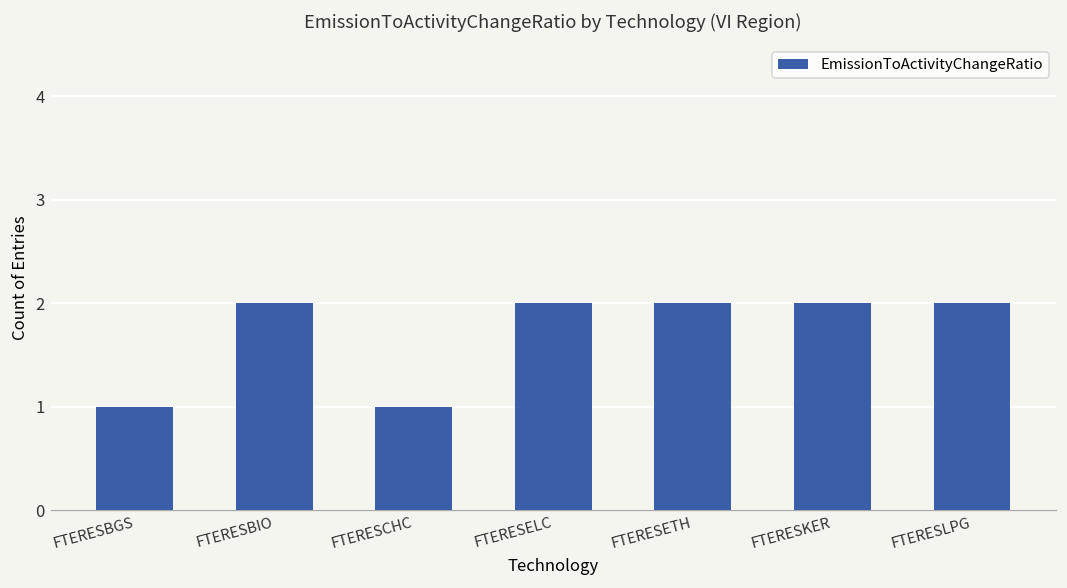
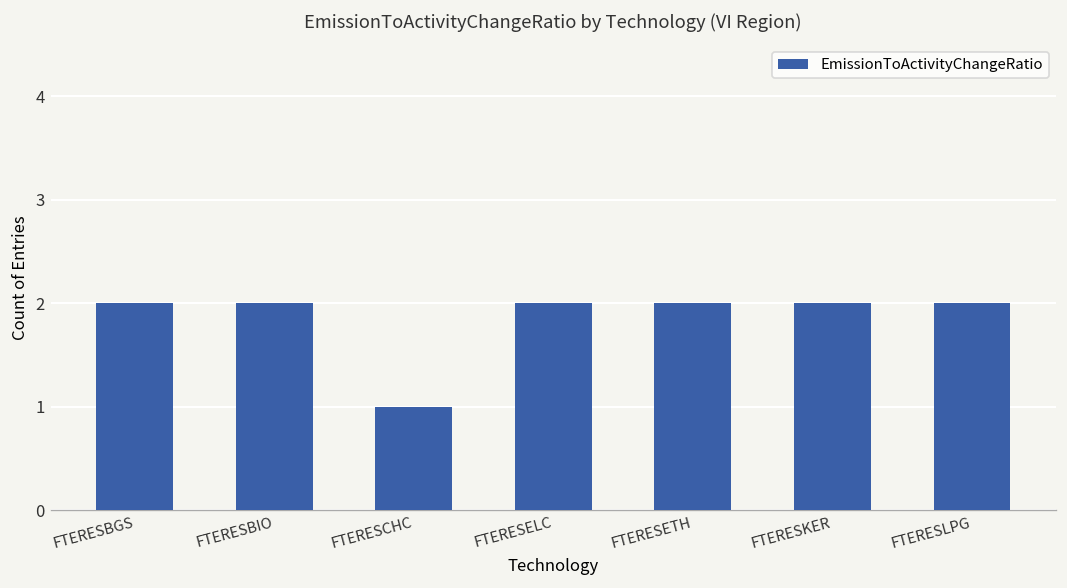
FTERESBGS: 1 -> 2
